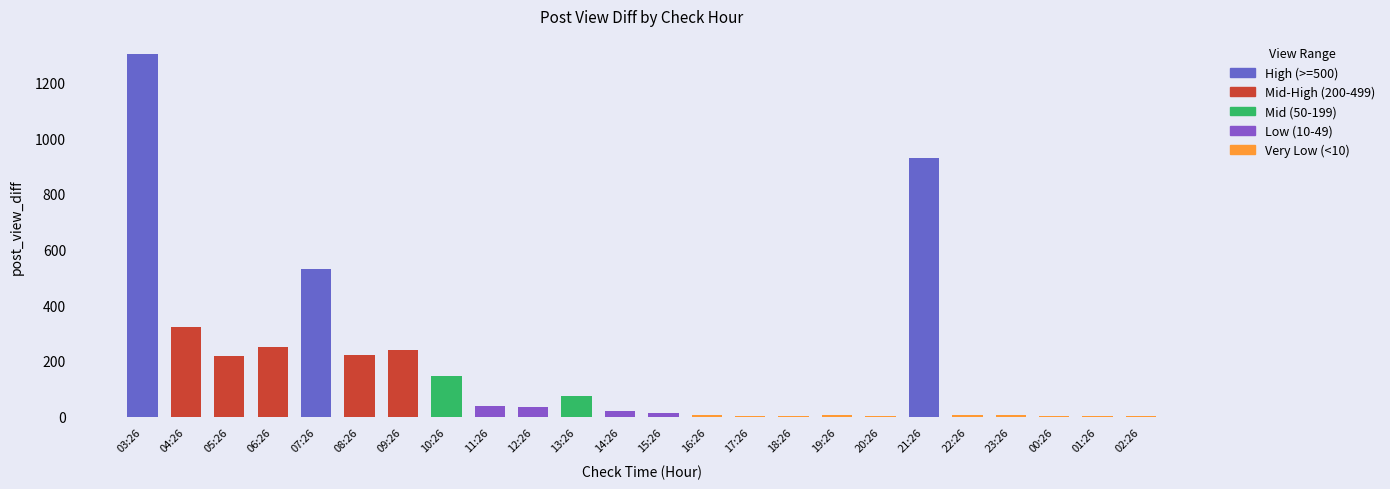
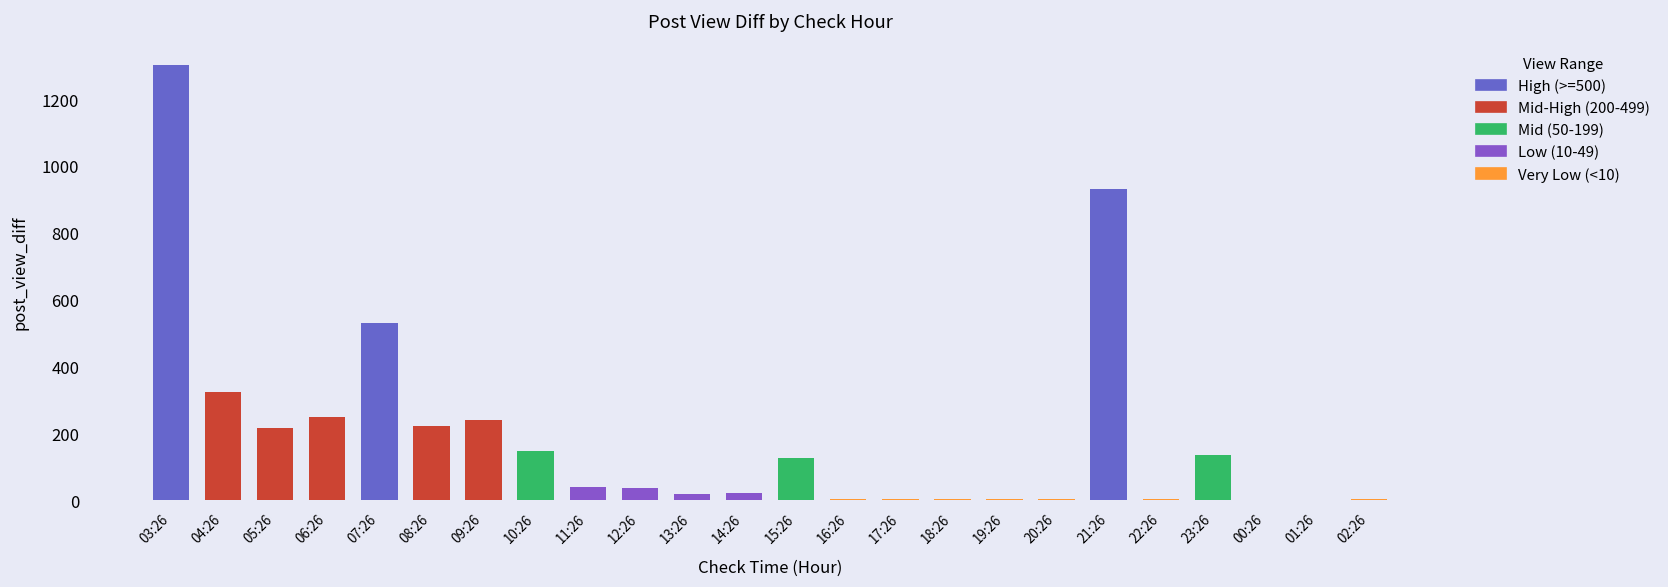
13:26: 70 -> 20
15:26: 10 -> 130
23:26: 10 -> 130
